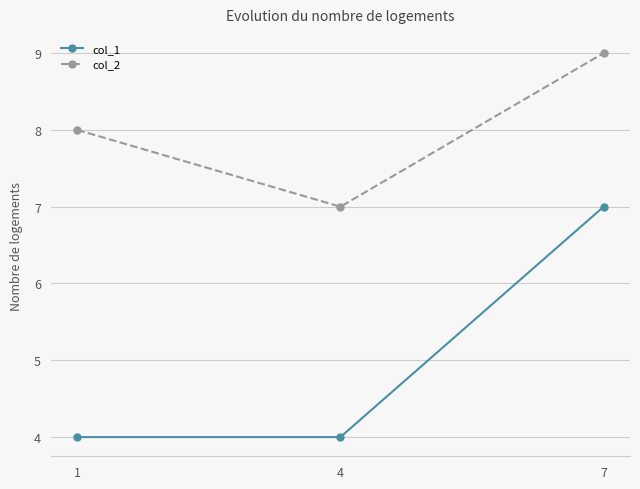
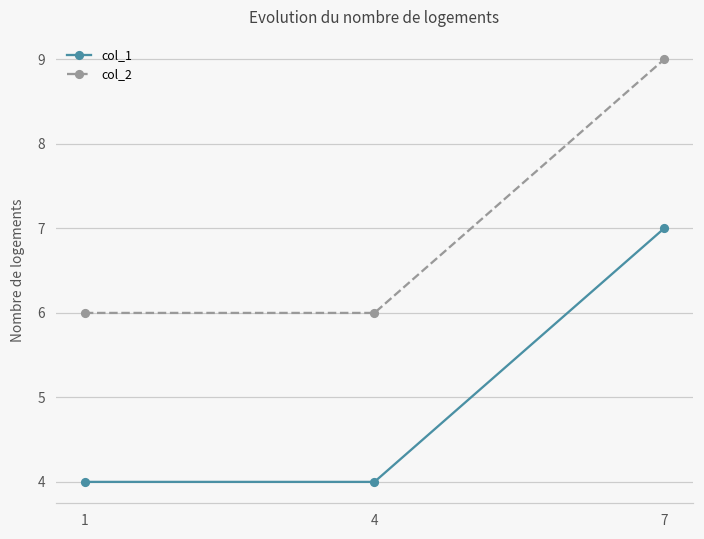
col_2, 1: 8 -> 6
col_2, 4: 7 -> 6
